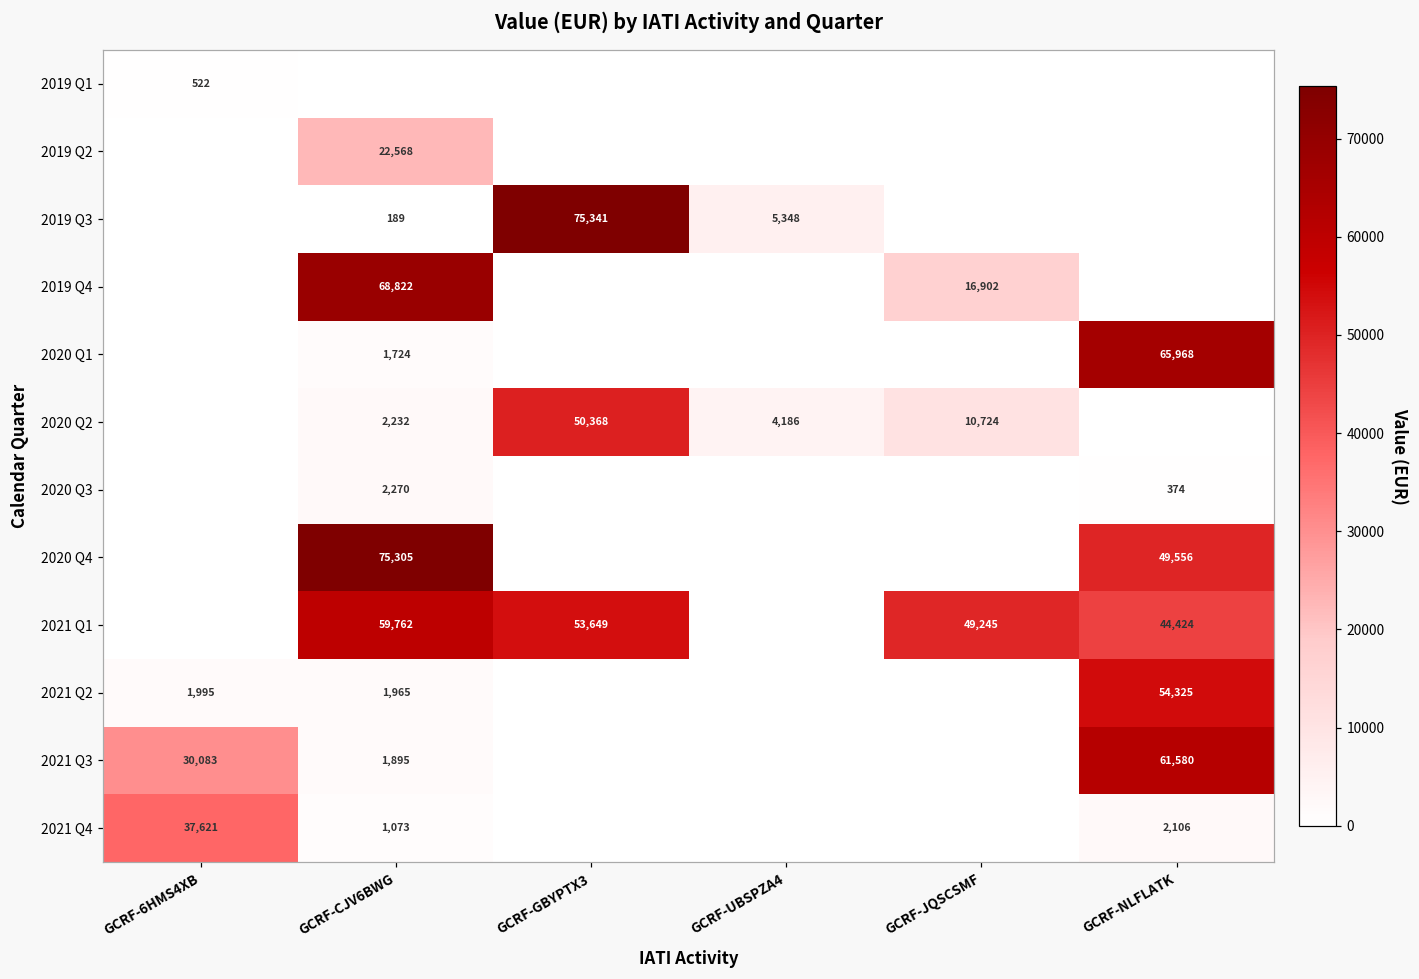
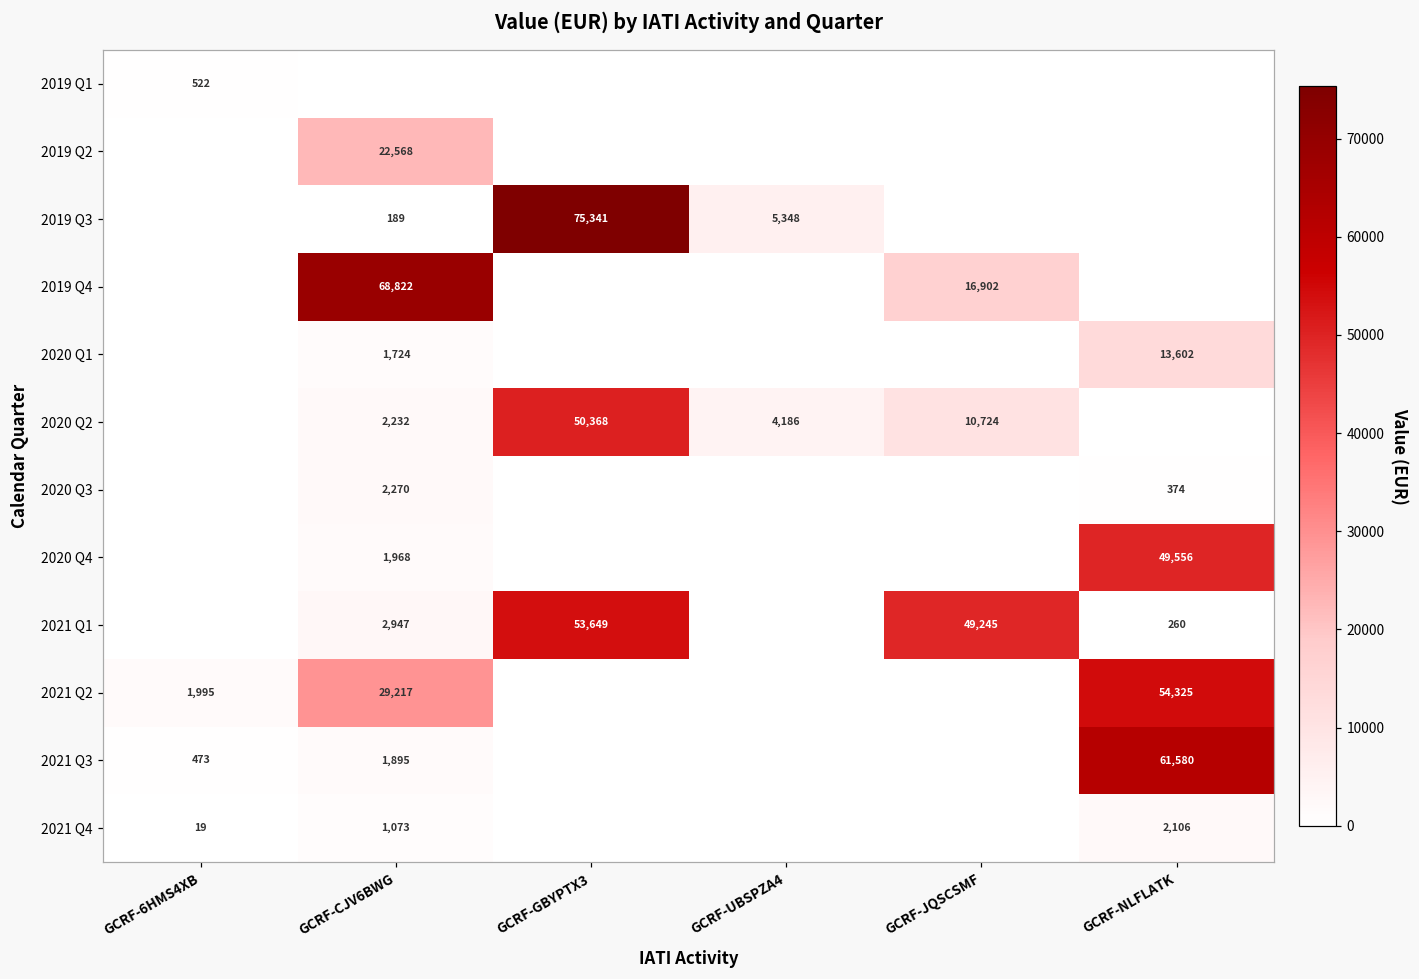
2020 Q1, GCRF-NLFLATK: 65,968 -> 13,602
2020 Q4, GCRF-CJV6BWG: 75,305 -> 1,968
2021 Q1, GCRF-CJV6BWG: 59,762 -> 2,947
2021 Q1, GCRF-NLFLATK: 44,424 -> 260
2021 Q2, GCRF-CJV6BWG: 1,965 -> 29,217
2021 Q3, GCRF-6HMS4XB: 30,083 -> 473
2021 Q4, GCRF-6HMS4XB: 37,621 -> 19
